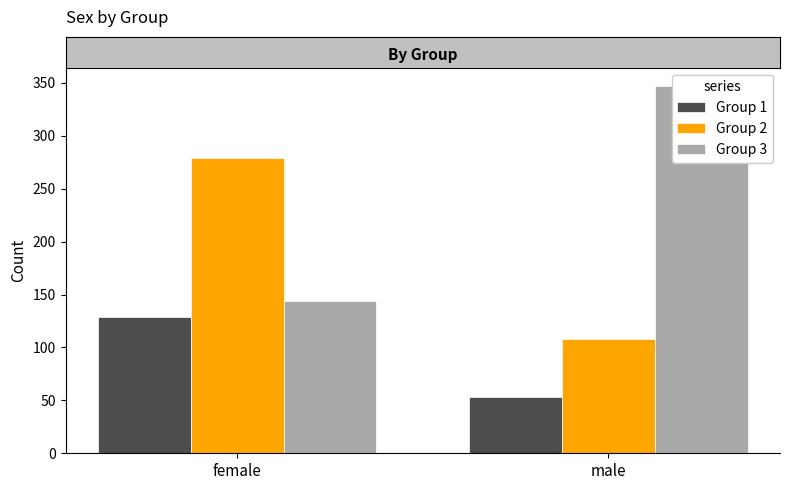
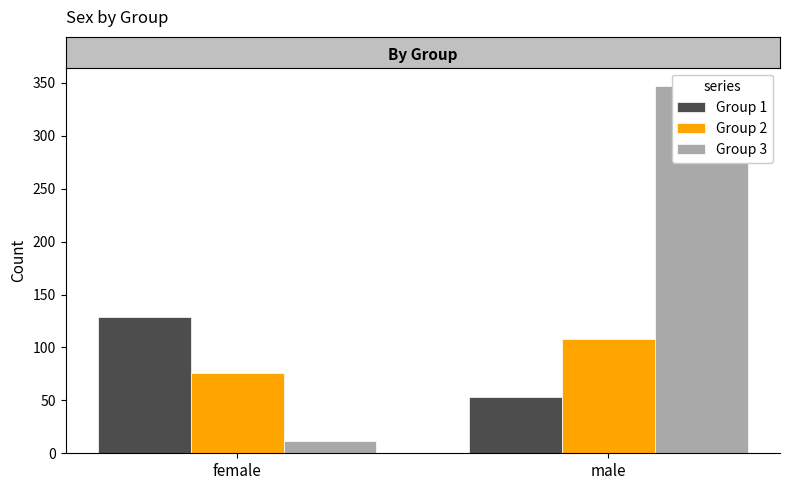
Group 2, female: 279 -> 76
Group 3, female: 144 -> 12
